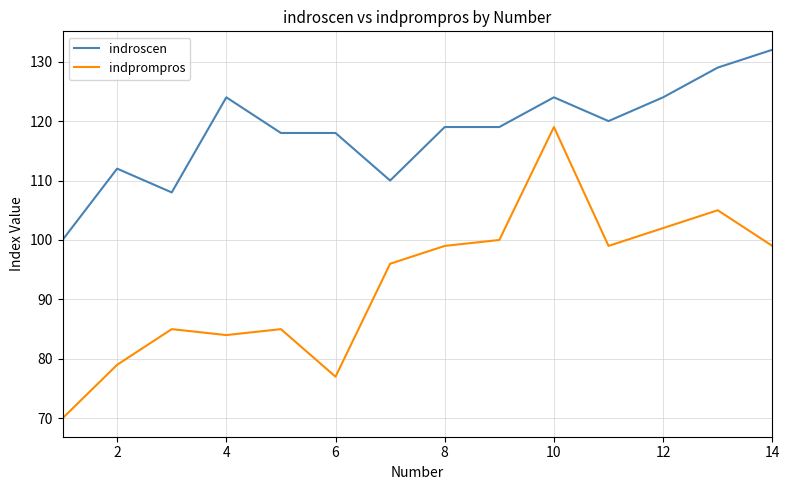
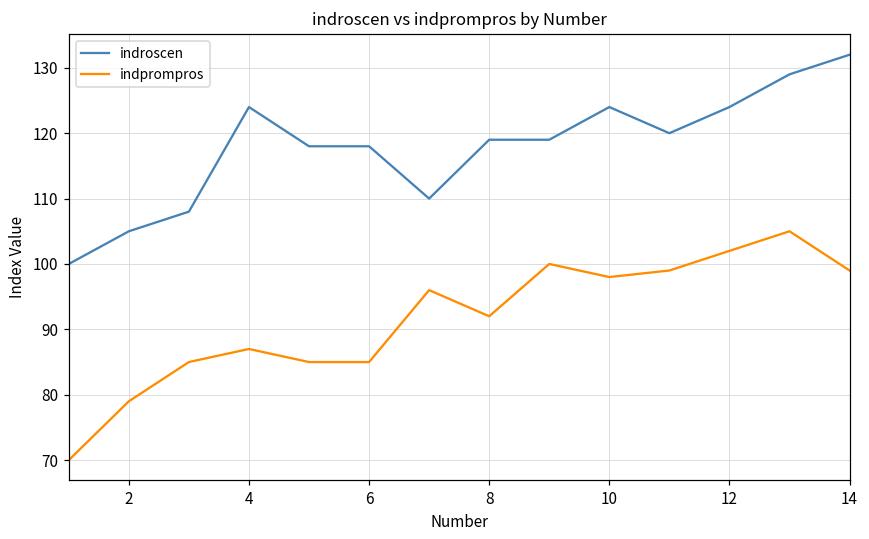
indroscen, 2: 112 -> 105
indprompros, 4: 84 -> 87
indprompros, 6: 77 -> 85
indprompros, 8: 99 -> 92
indprompros, 10: 119 -> 98
